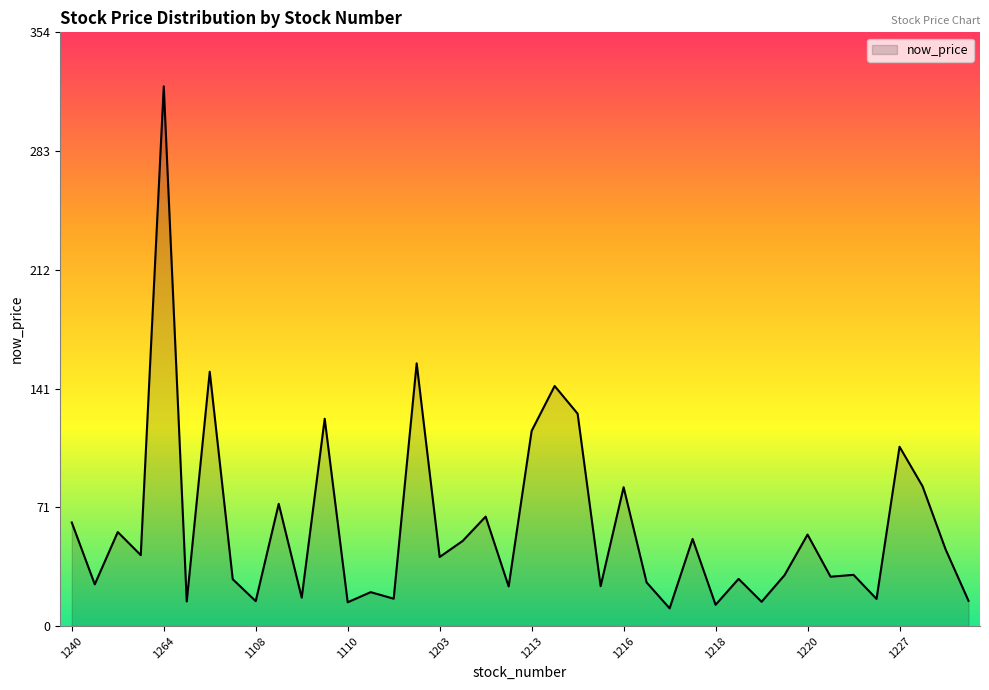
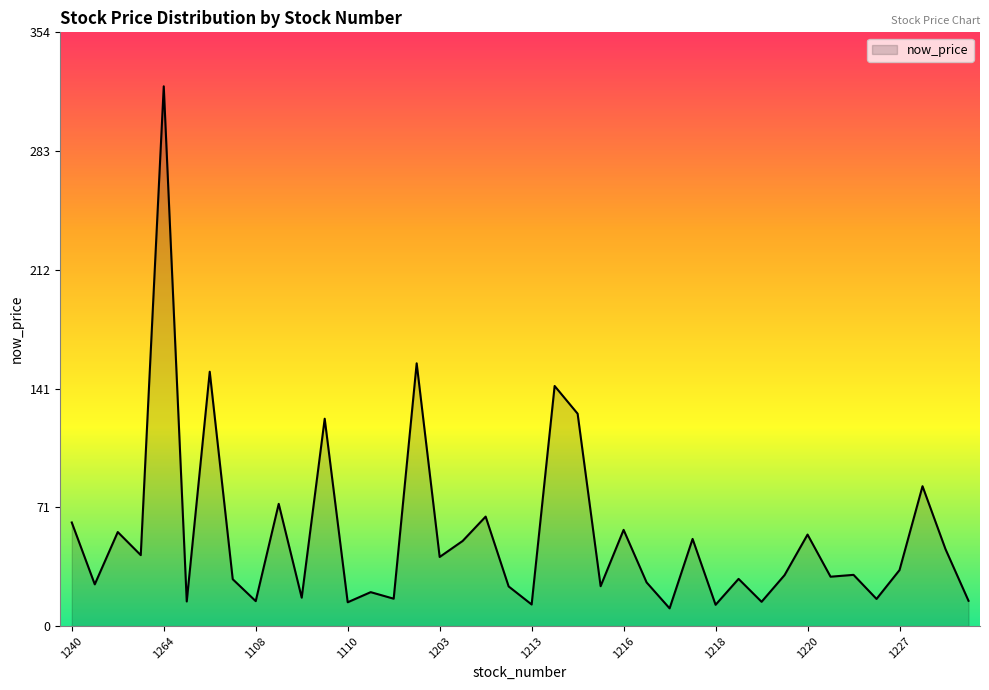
1213: 116 -> 13
1216: 83 -> 57
1227: 107 -> 33
